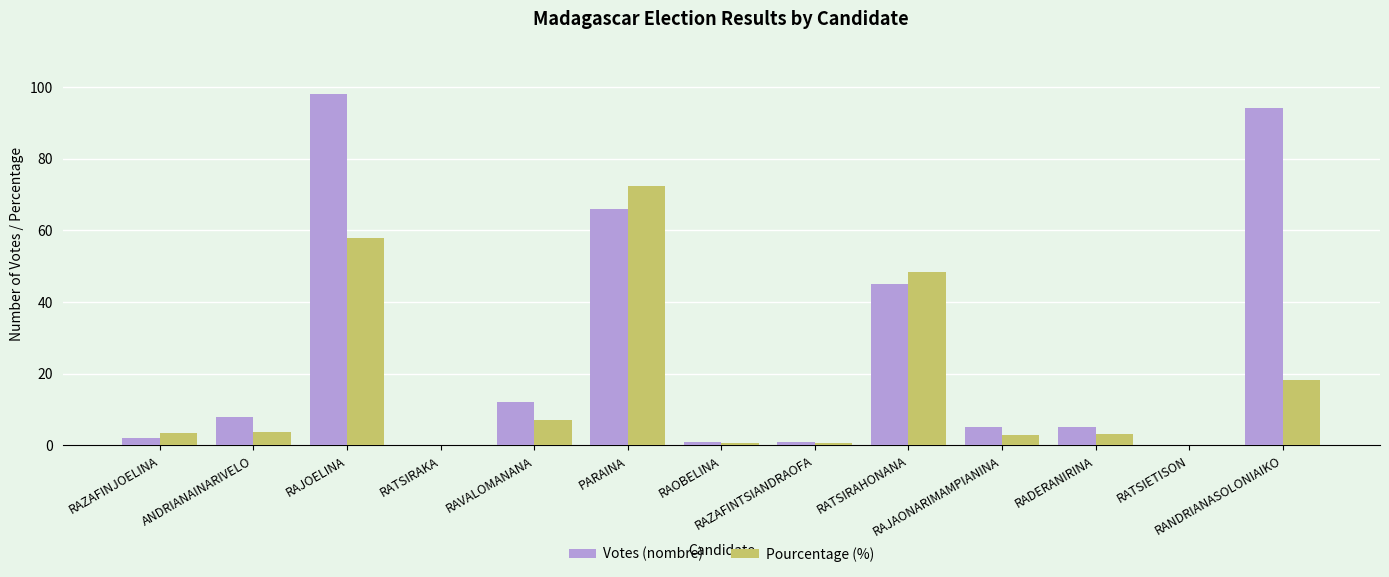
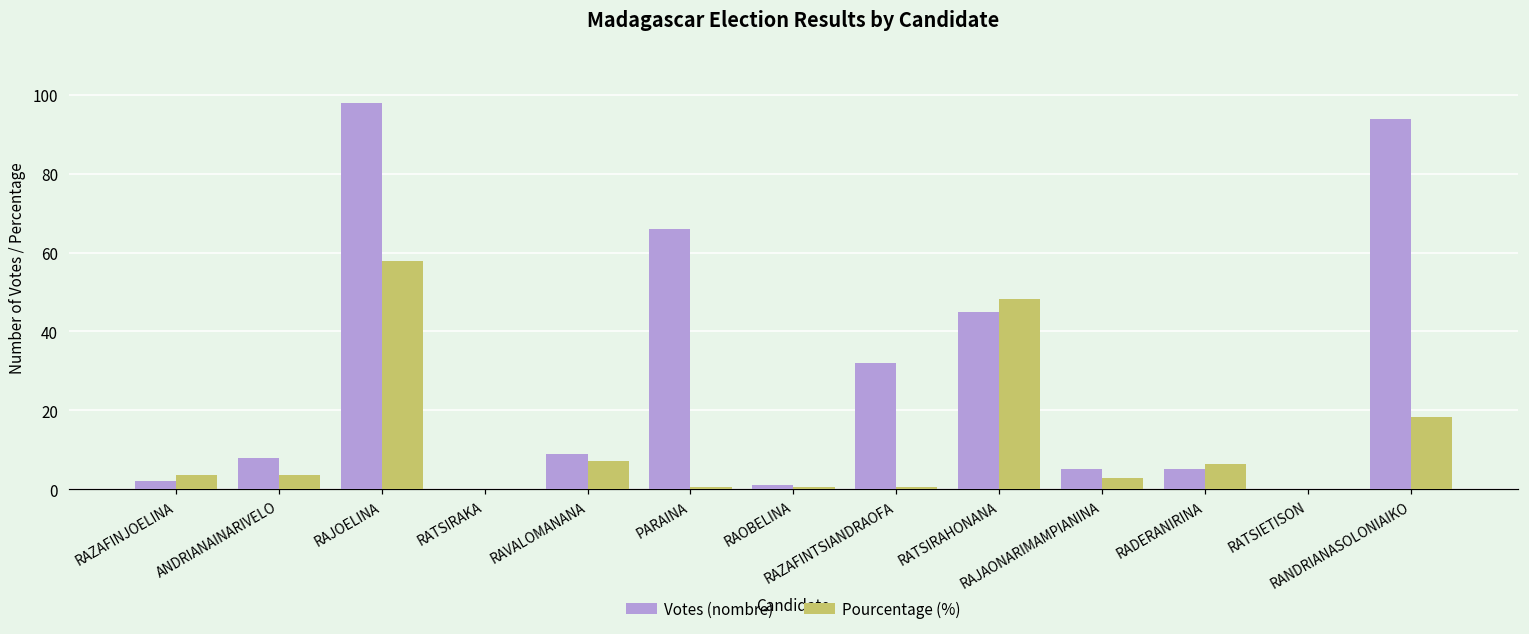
Votes (nombre), RAVALOMANANA: 12 -> 9
Pourcentage (%), PARAINA: 72 -> 1
Votes (nombre), RAZAFINTSIANDRAOFA: 1 -> 32
Pourcentage (%), RADERANIRINA: 3 -> 7
